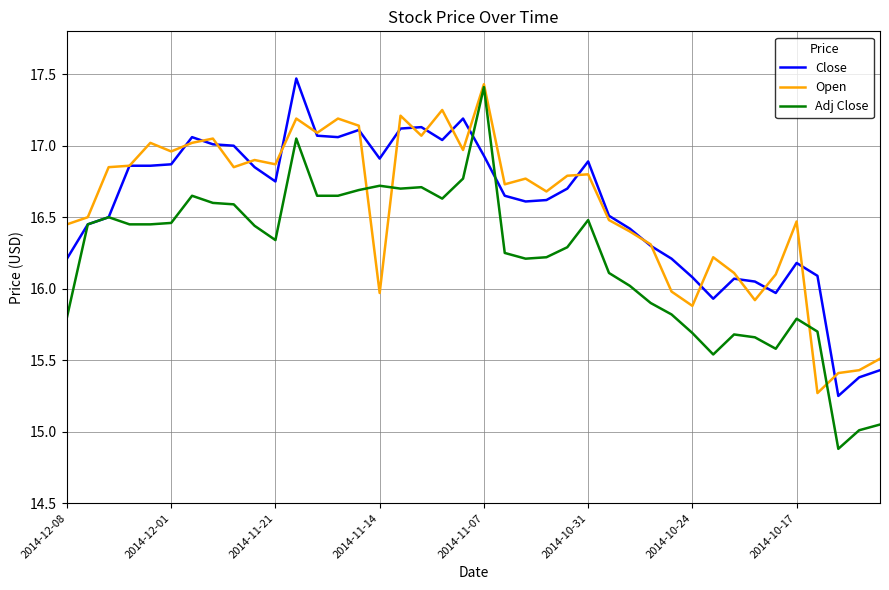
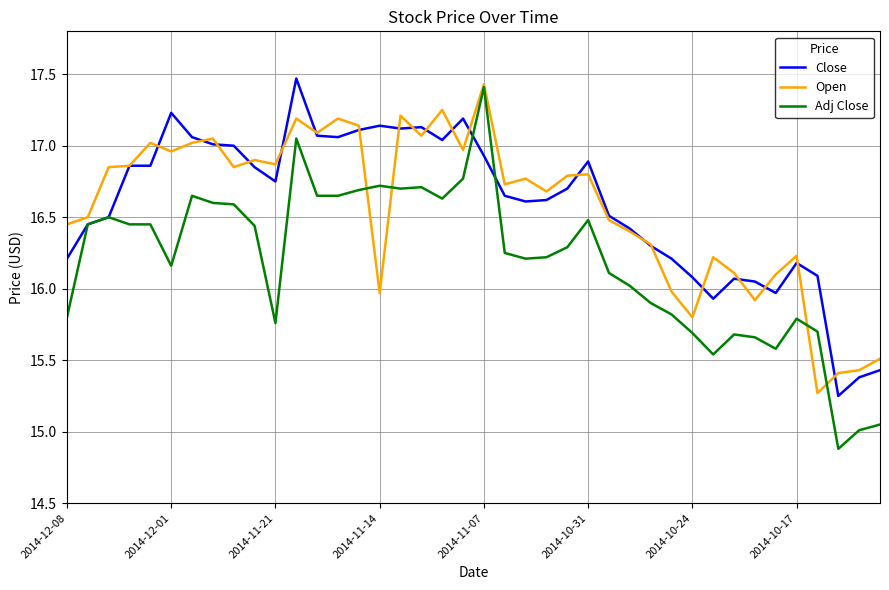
Close, 2014-12-01: 16.87 -> 17.23
Adj Close, 2014-12-01: 16.46 -> 16.16
Adj Close, 2014-11-21: 16.34 -> 15.76
Close, 2014-11-14: 16.91 -> 17.14
Open, 2014-10-24: 15.88 -> 15.80
Open, 2014-10-17: 16.47 -> 16.23
